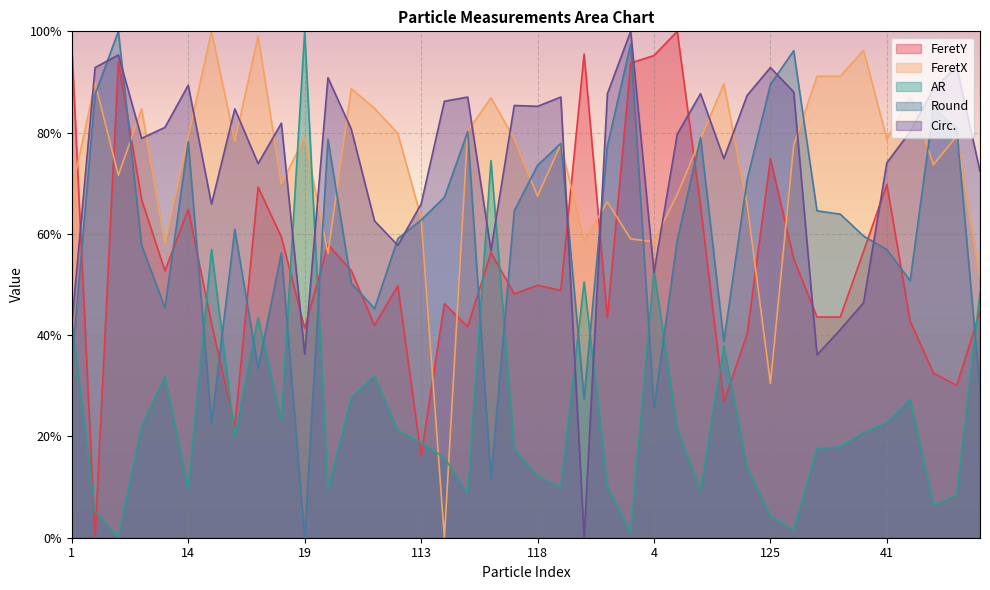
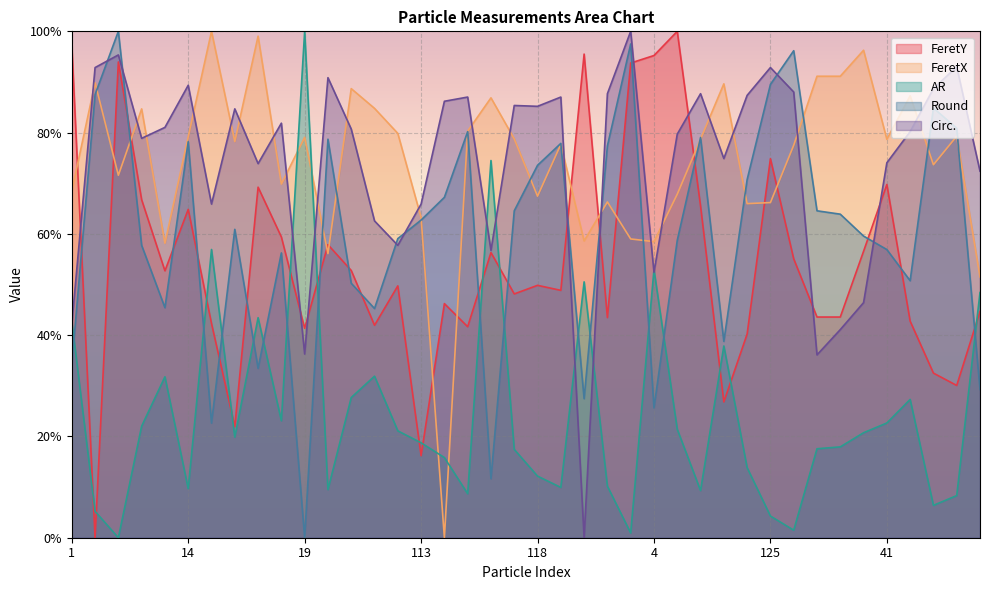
FeretX, 125: 30% -> 66%
